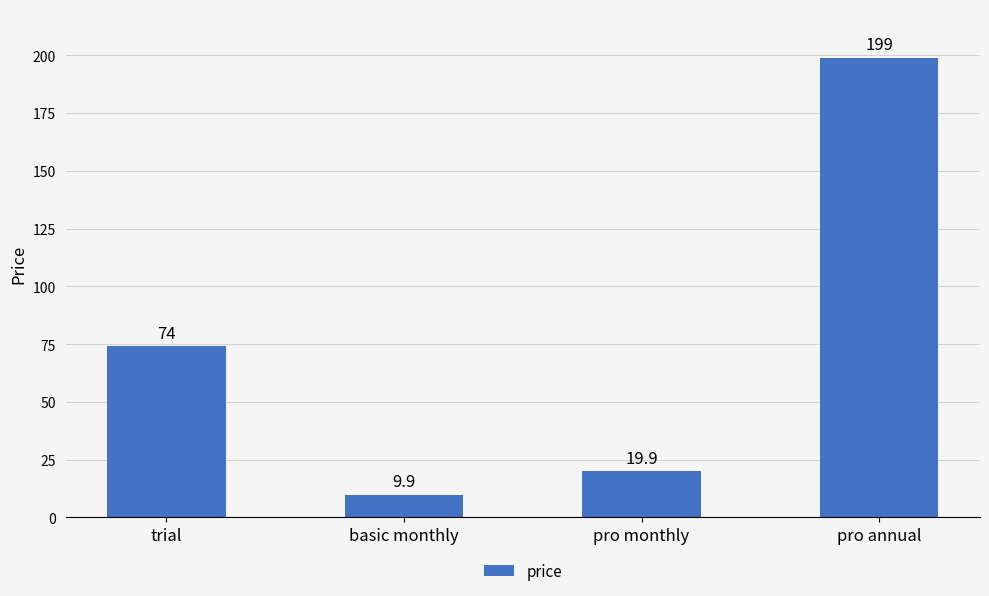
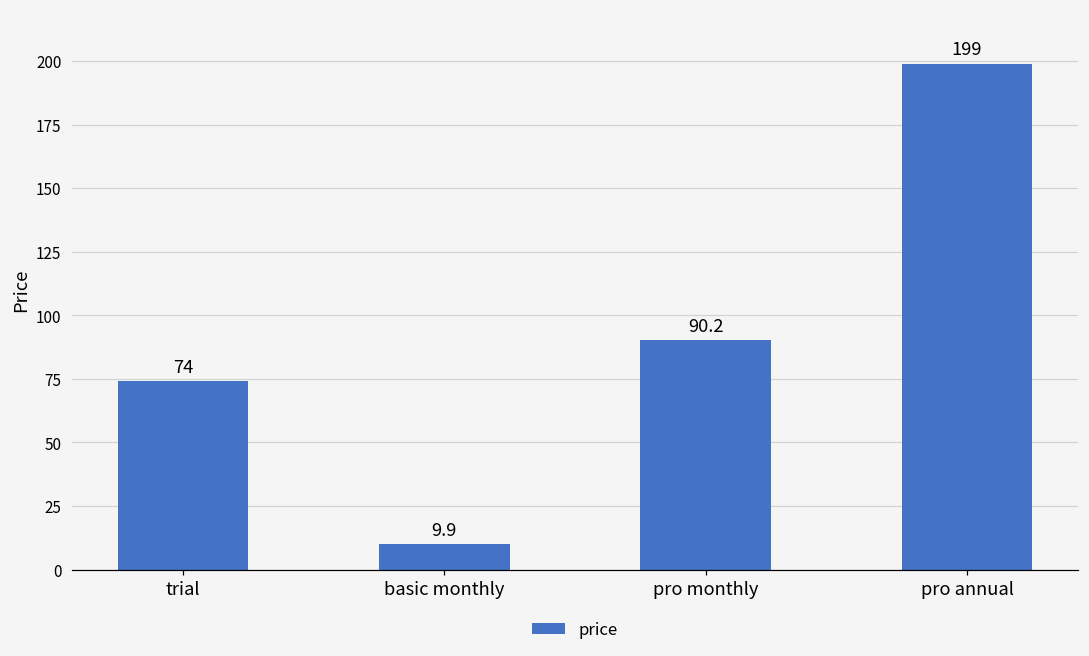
pro monthly: 19.9 -> 90.2
